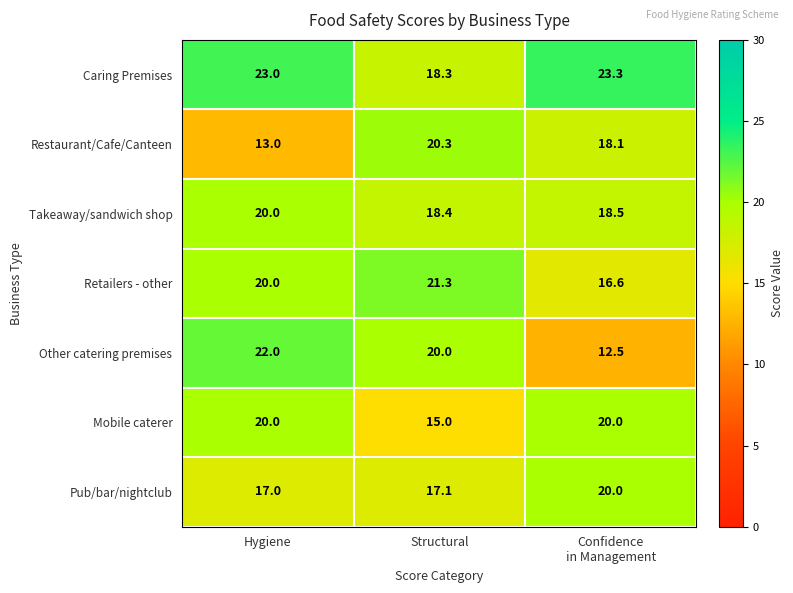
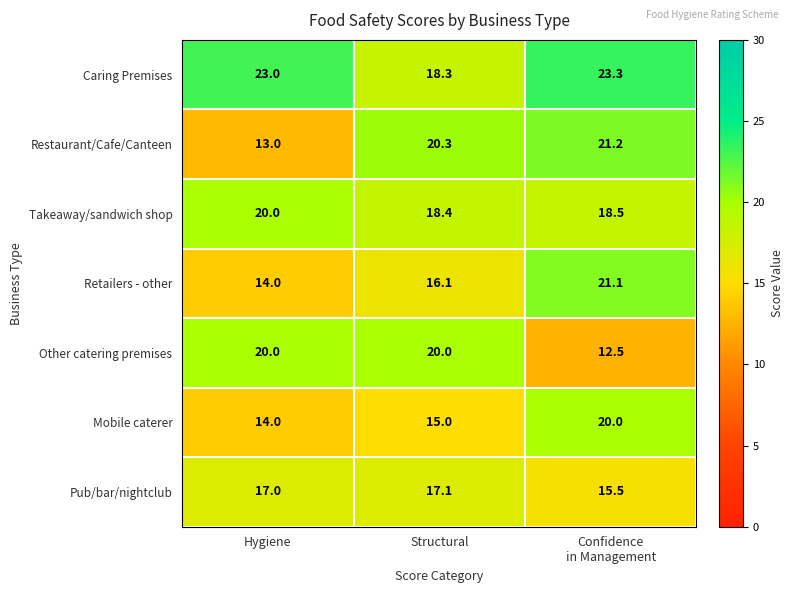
Restaurant/Cafe/Canteen, Confidence in Management: 18.1 -> 21.2
Retailers - other, Hygiene: 20.0 -> 14.0
Retailers - other, Structural: 21.3 -> 16.1
Retailers - other, Confidence in Management: 16.6 -> 21.1
Other catering premises, Hygiene: 22.0 -> 20.0
Mobile caterer, Hygiene: 20.0 -> 14.0
Pub/bar/nightclub, Confidence in Management: 20.0 -> 15.5
